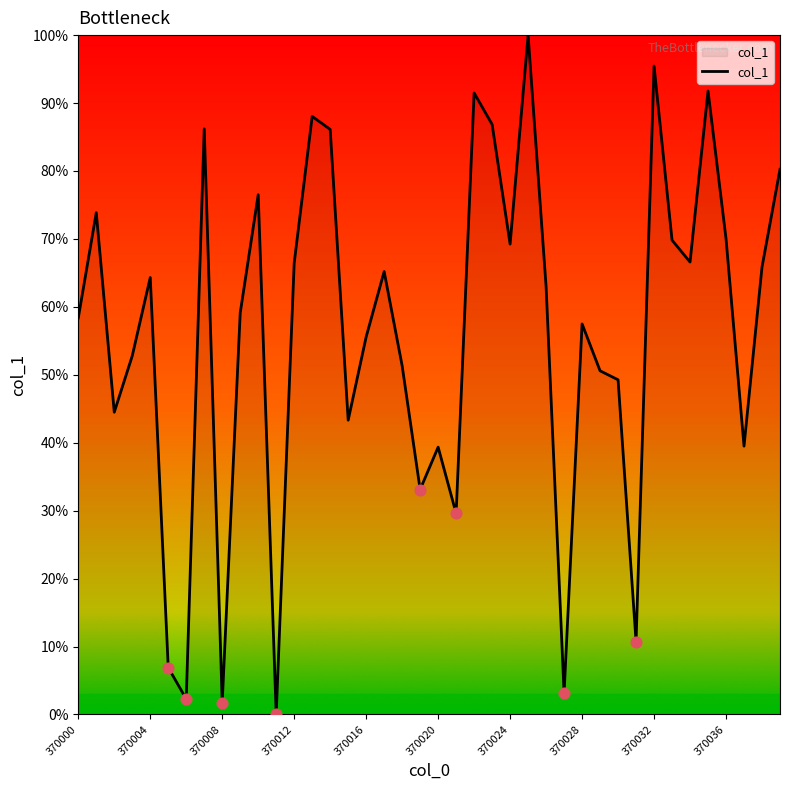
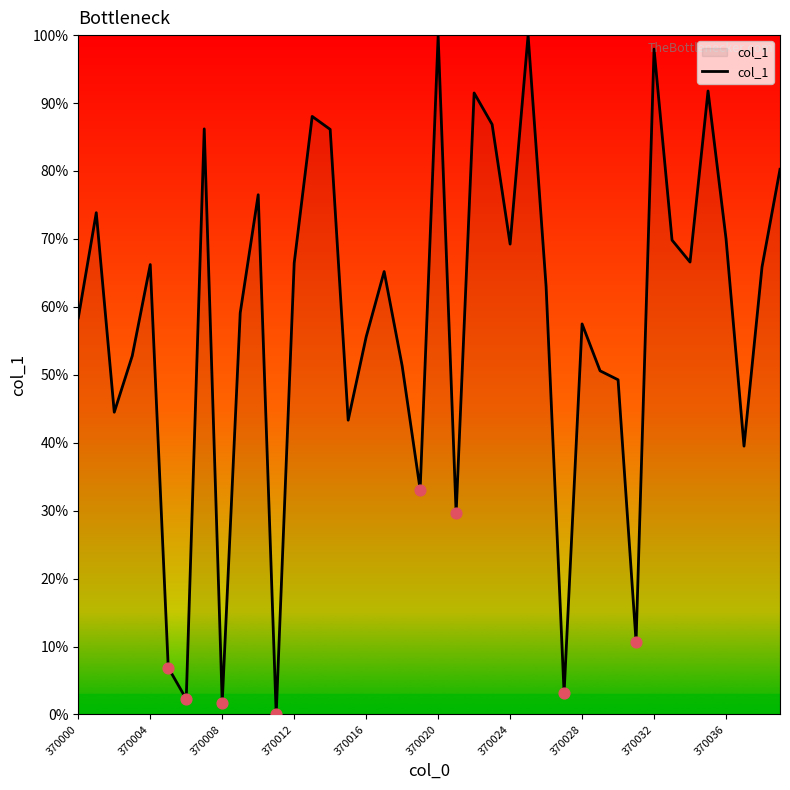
col_1, 370004: 64% -> 66%
col_1, 370020: 39% -> 100%
col_1, 370032: 95% -> 98%
